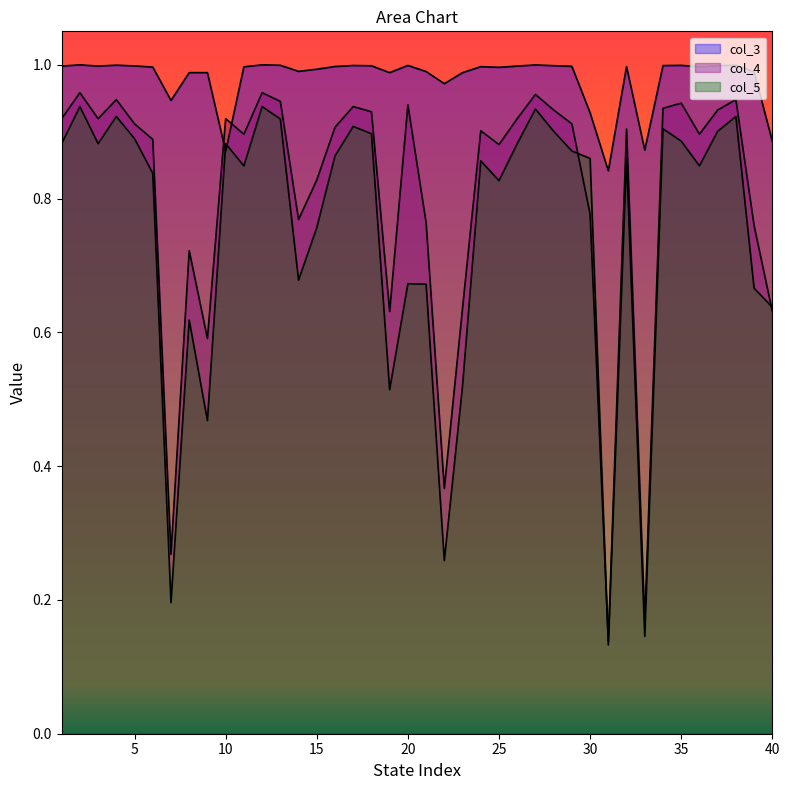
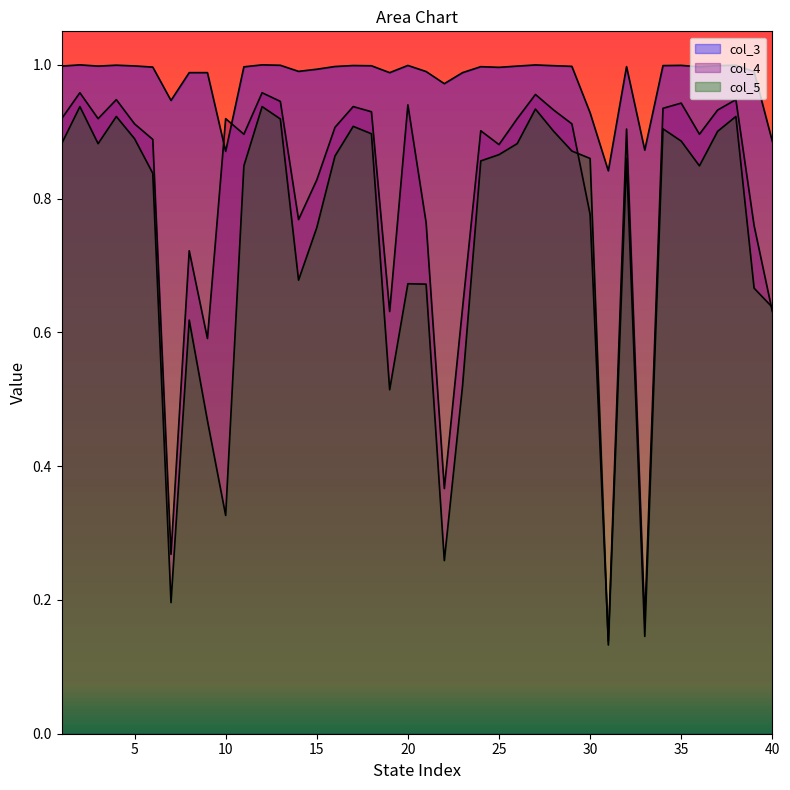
col_5, 10: 0.88 -> 0.33
col_5, 25: 0.83 -> 0.87
